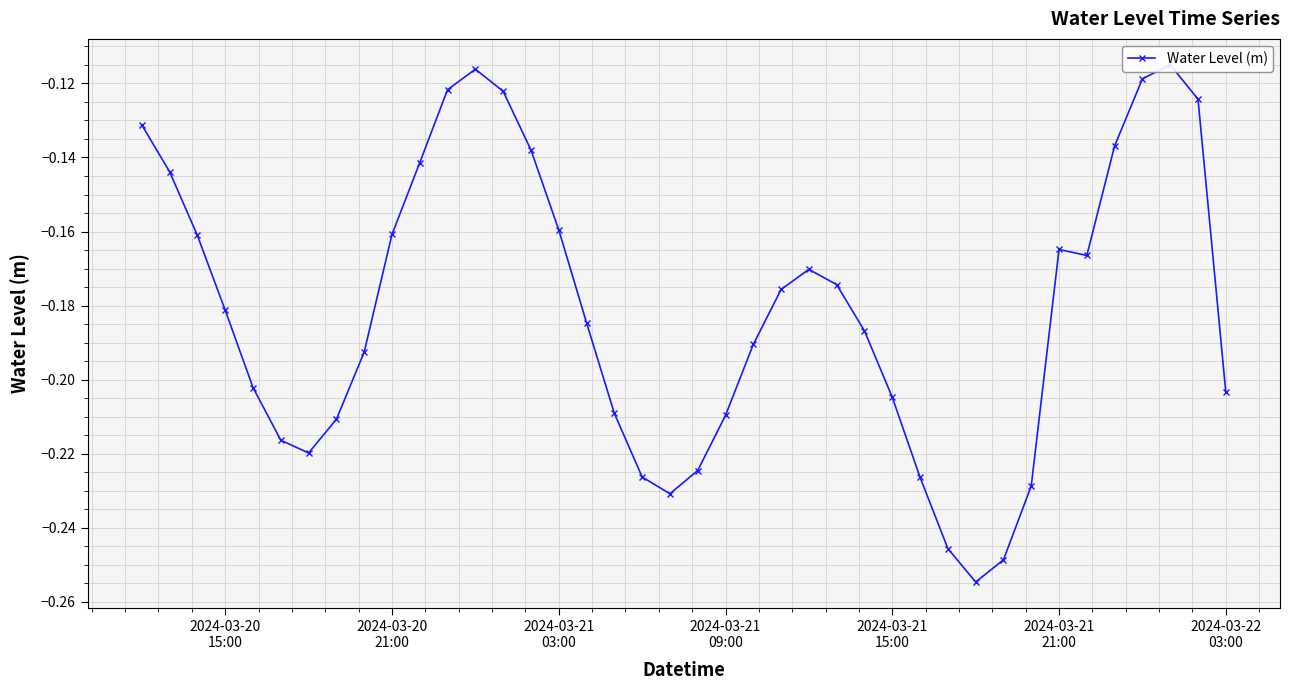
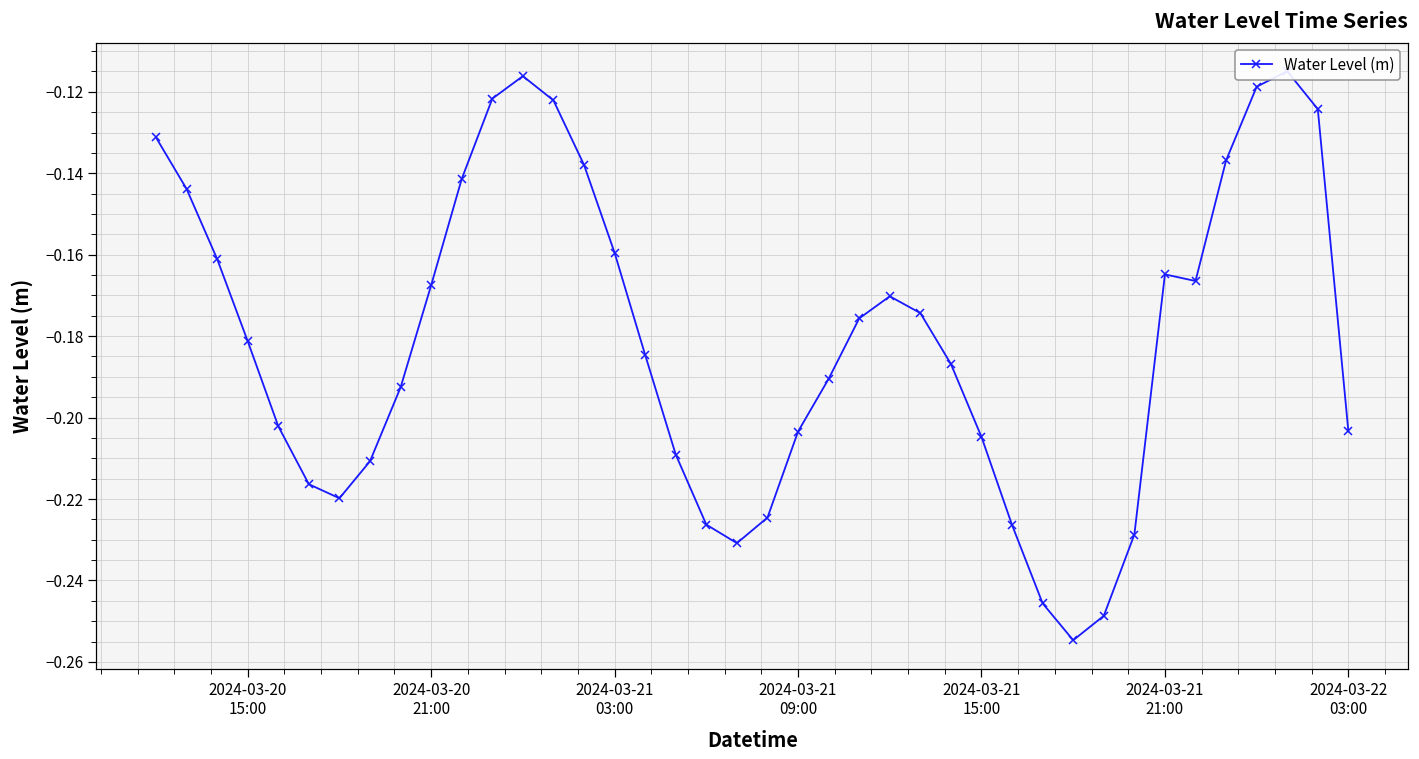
2024-03-20 21:00: -0.161 -> -0.167
2024-03-21 09:00: -0.210 -> -0.203
